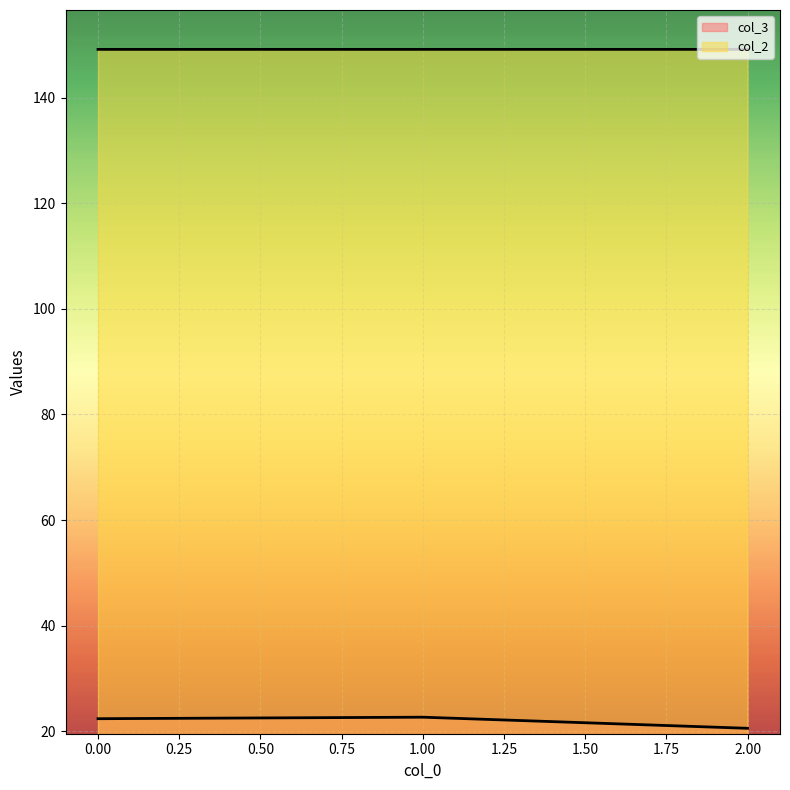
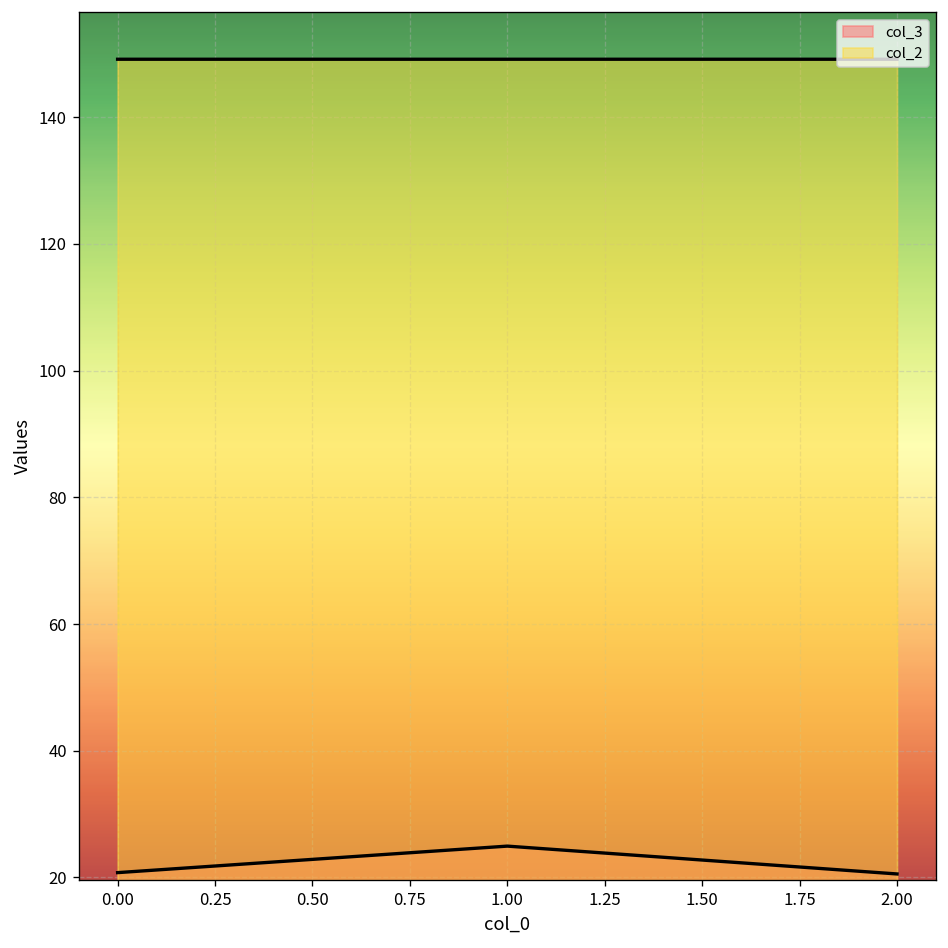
col_3, 0.00: 22 -> 21
col_3, 1.00: 23 -> 25
